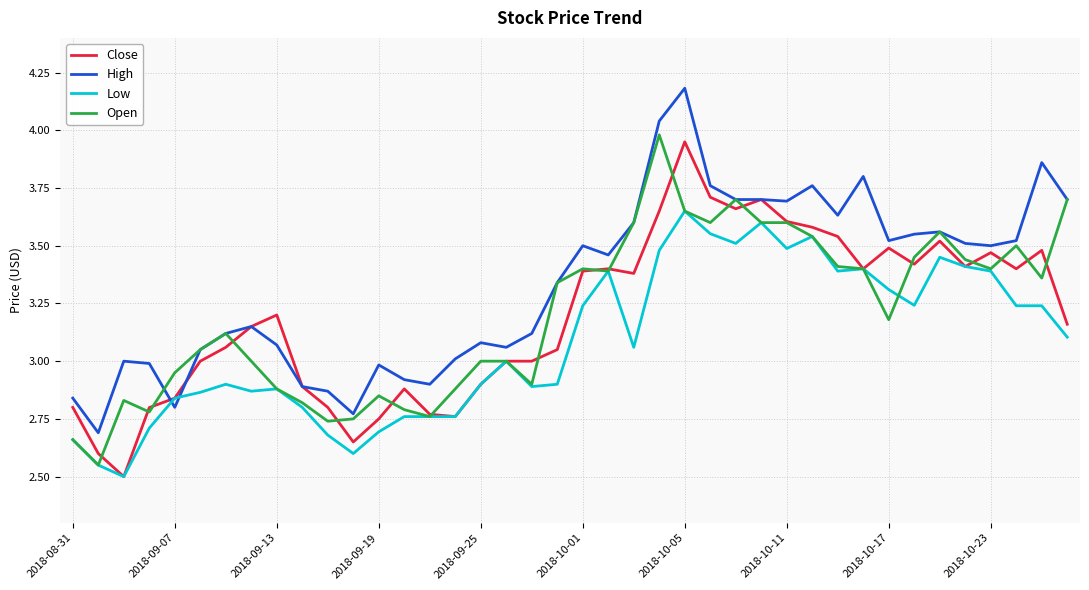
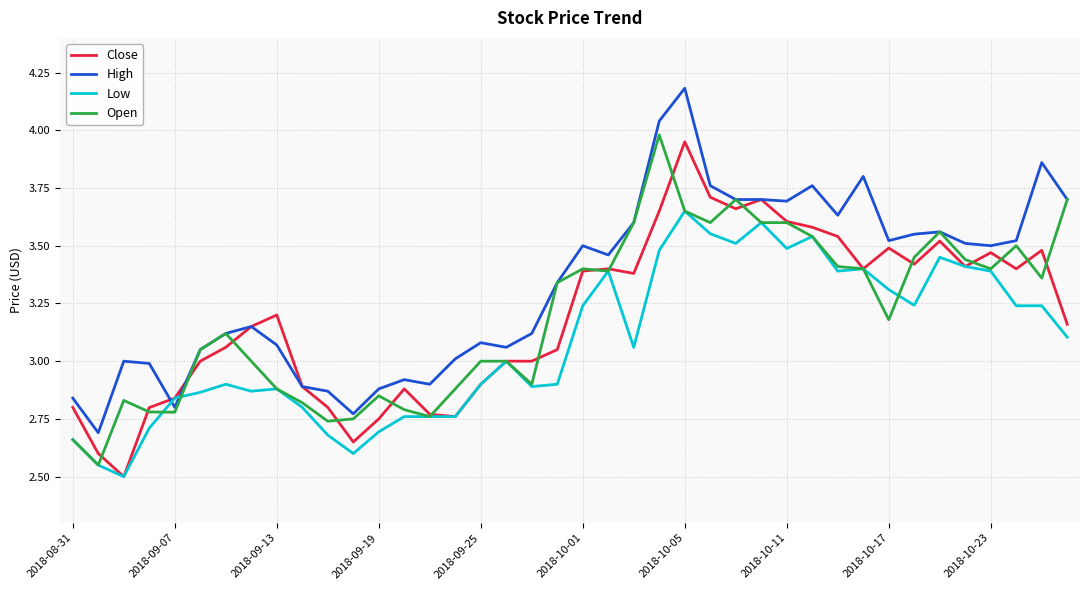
Open, 2018-09-07: 2.95 -> 2.78
High, 2018-09-19: 2.98 -> 2.88
